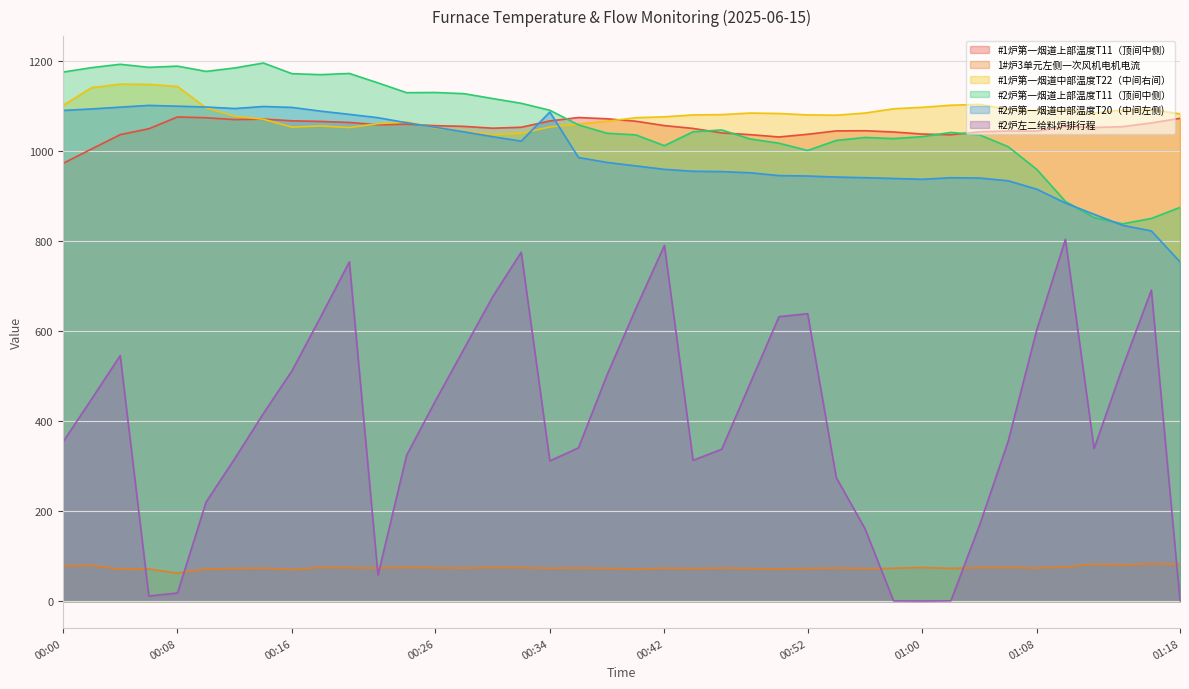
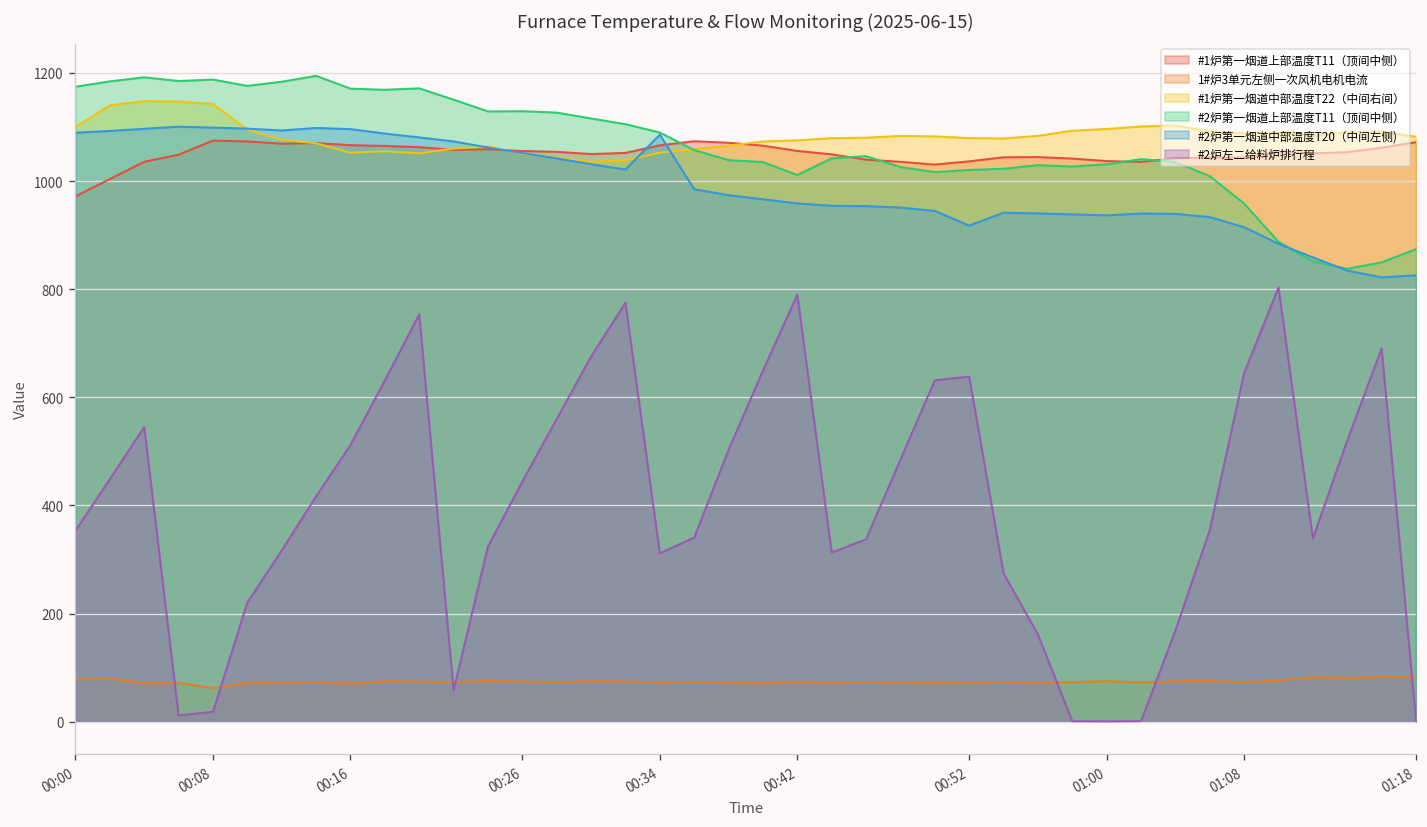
#2炉第一烟道上部温度T11（顶间中侧）, 00:52: 1000 -> 1020
#2炉第一烟道中部温度T20（中间左侧), 00:52: 940 -> 920
#2炉左二给料炉排行程, 01:08: 600 -> 640
#2炉第一烟道中部温度T20（中间左侧), 01:18: 750 -> 830
